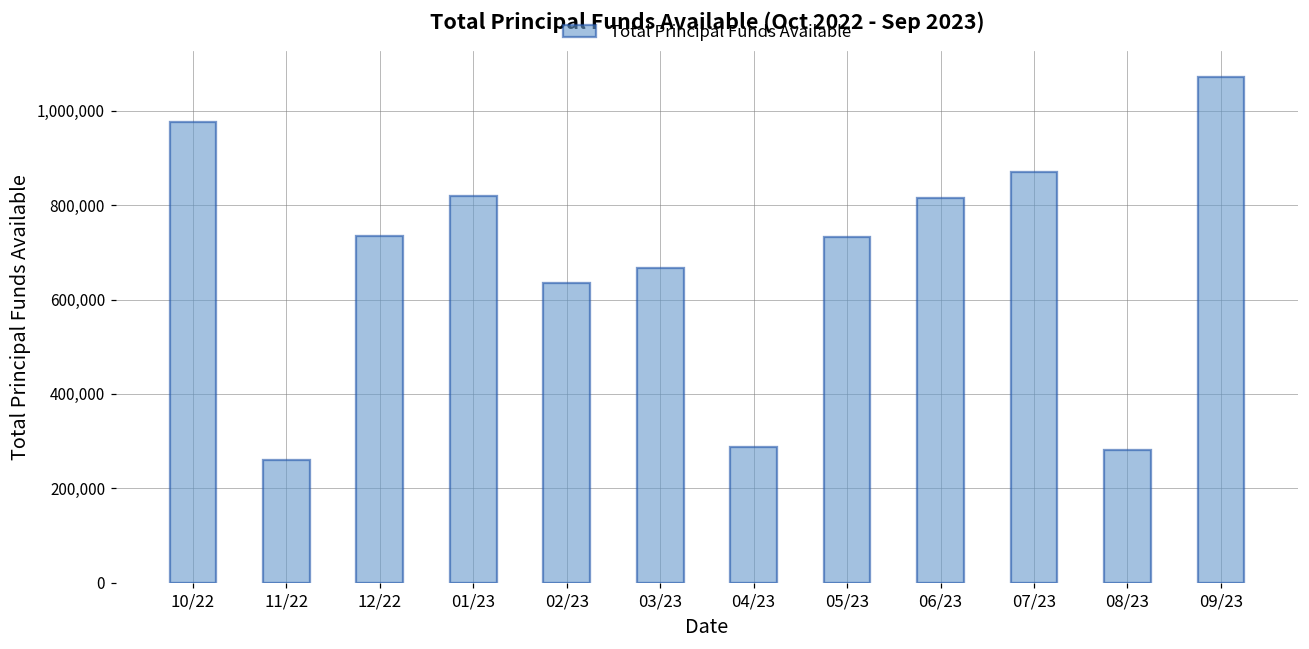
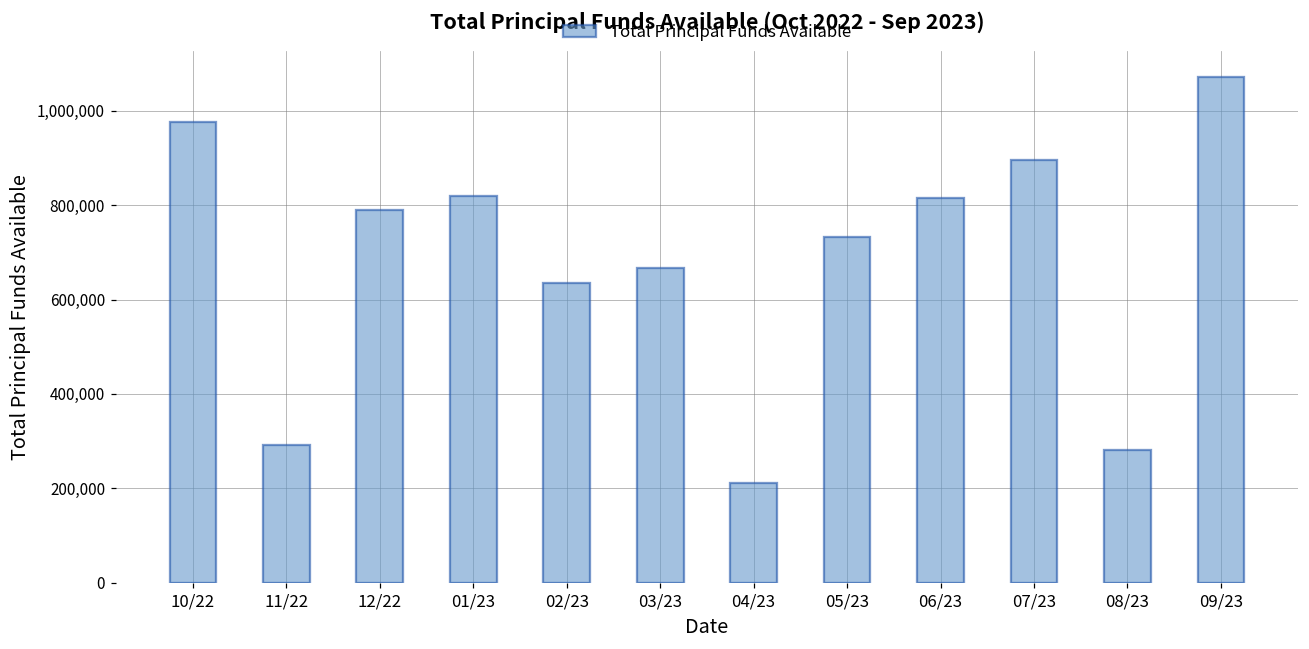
11/22: 260,000 -> 290,000
12/22: 740,000 -> 790,000
04/23: 290,000 -> 210,000
07/23: 870,000 -> 900,000
